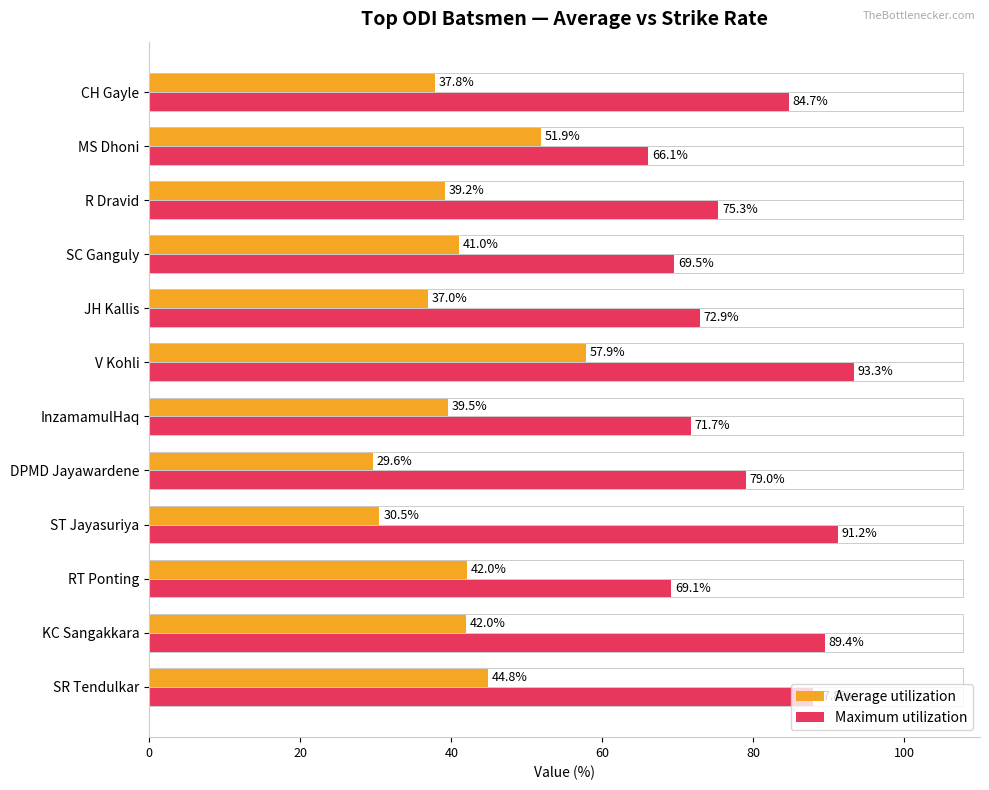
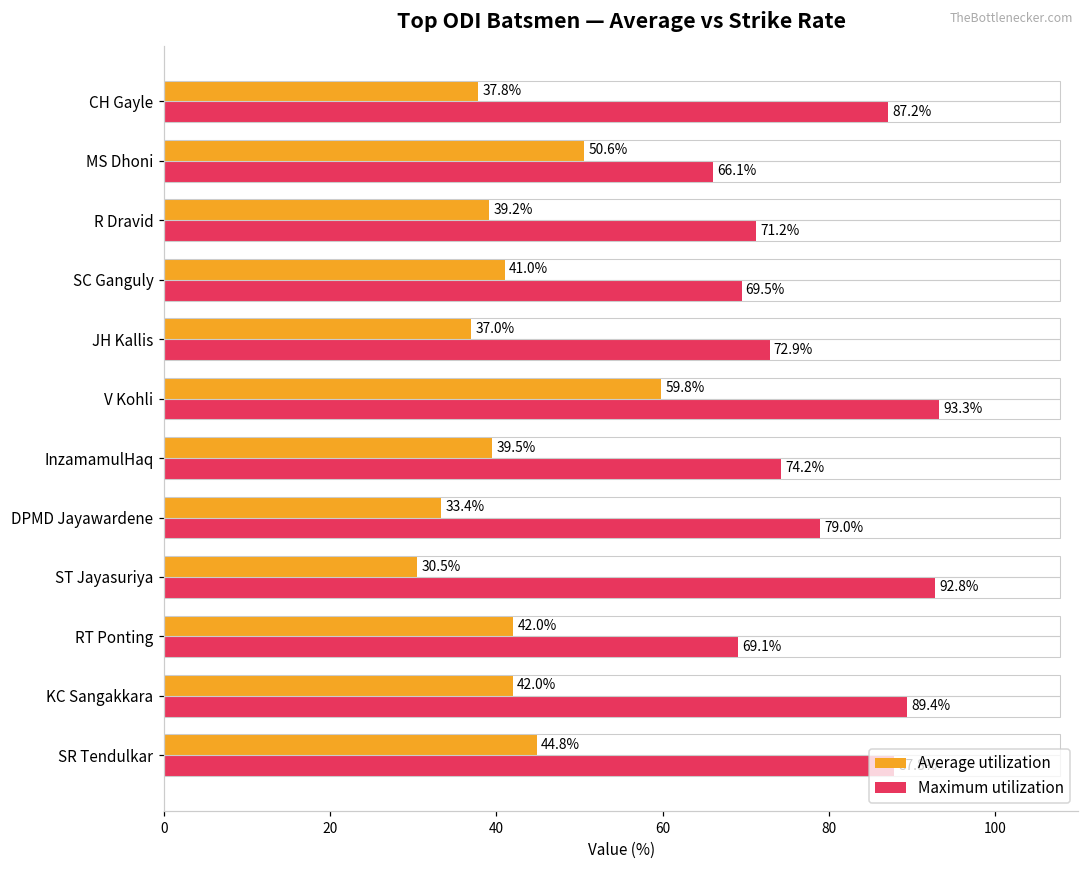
Maximum utilization, CH Gayle: 84.7% -> 87.2%
Average utilization, MS Dhoni: 51.9% -> 50.6%
Maximum utilization, R Dravid: 75.3% -> 71.2%
Average utilization, V Kohli: 57.9% -> 59.8%
Maximum utilization, InzamamulHaq: 71.7% -> 74.2%
Average utilization, DPMD Jayawardene: 29.6% -> 33.4%
Maximum utilization, ST Jayasuriya: 91.2% -> 92.8%
